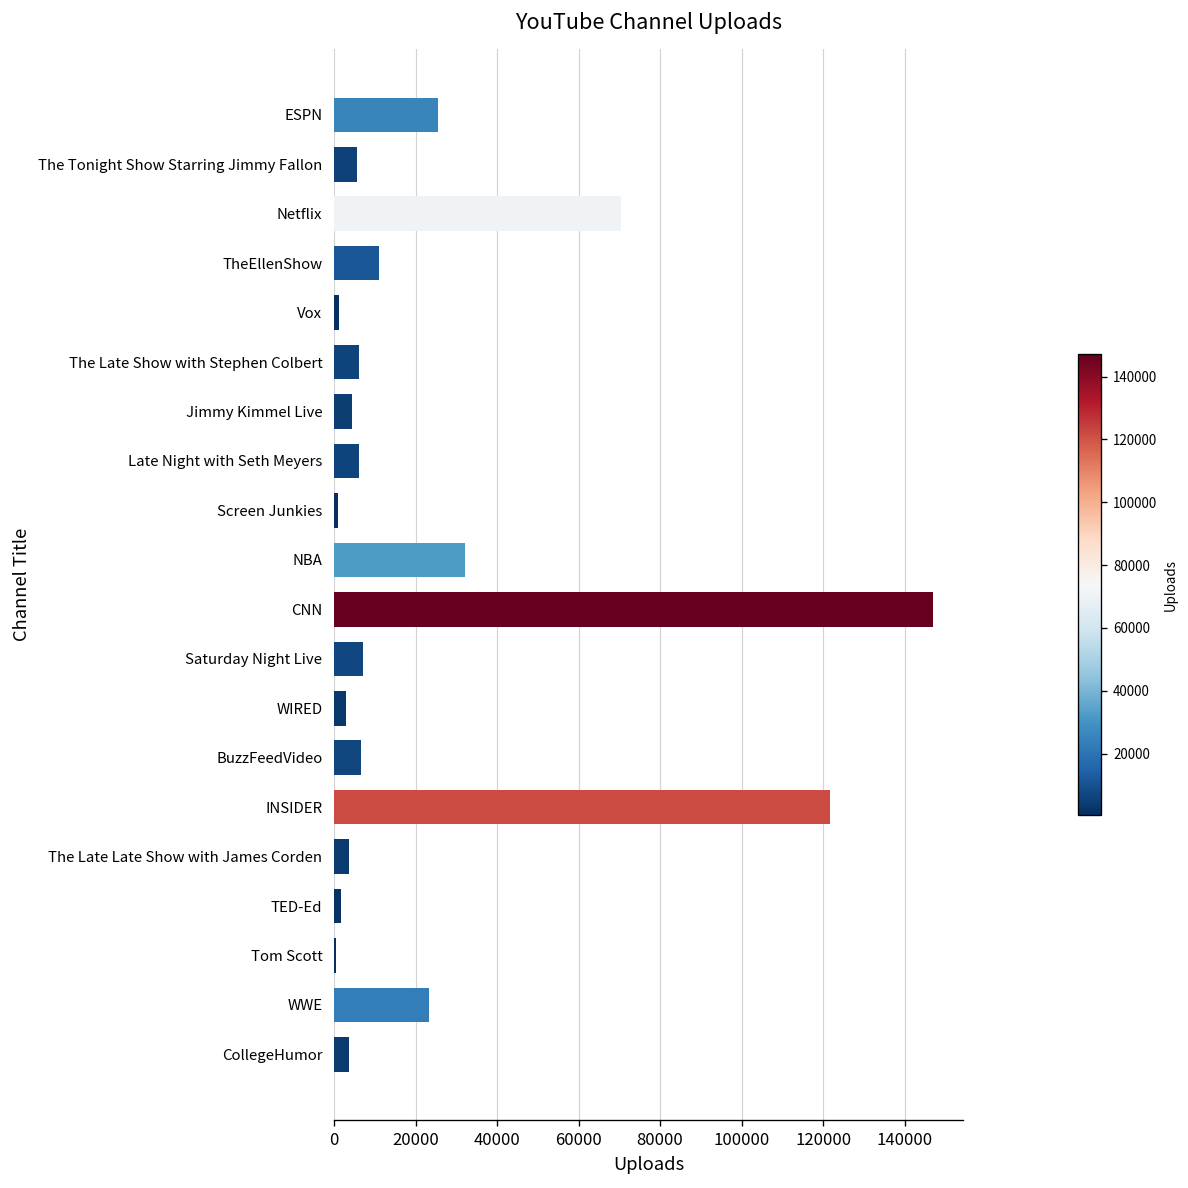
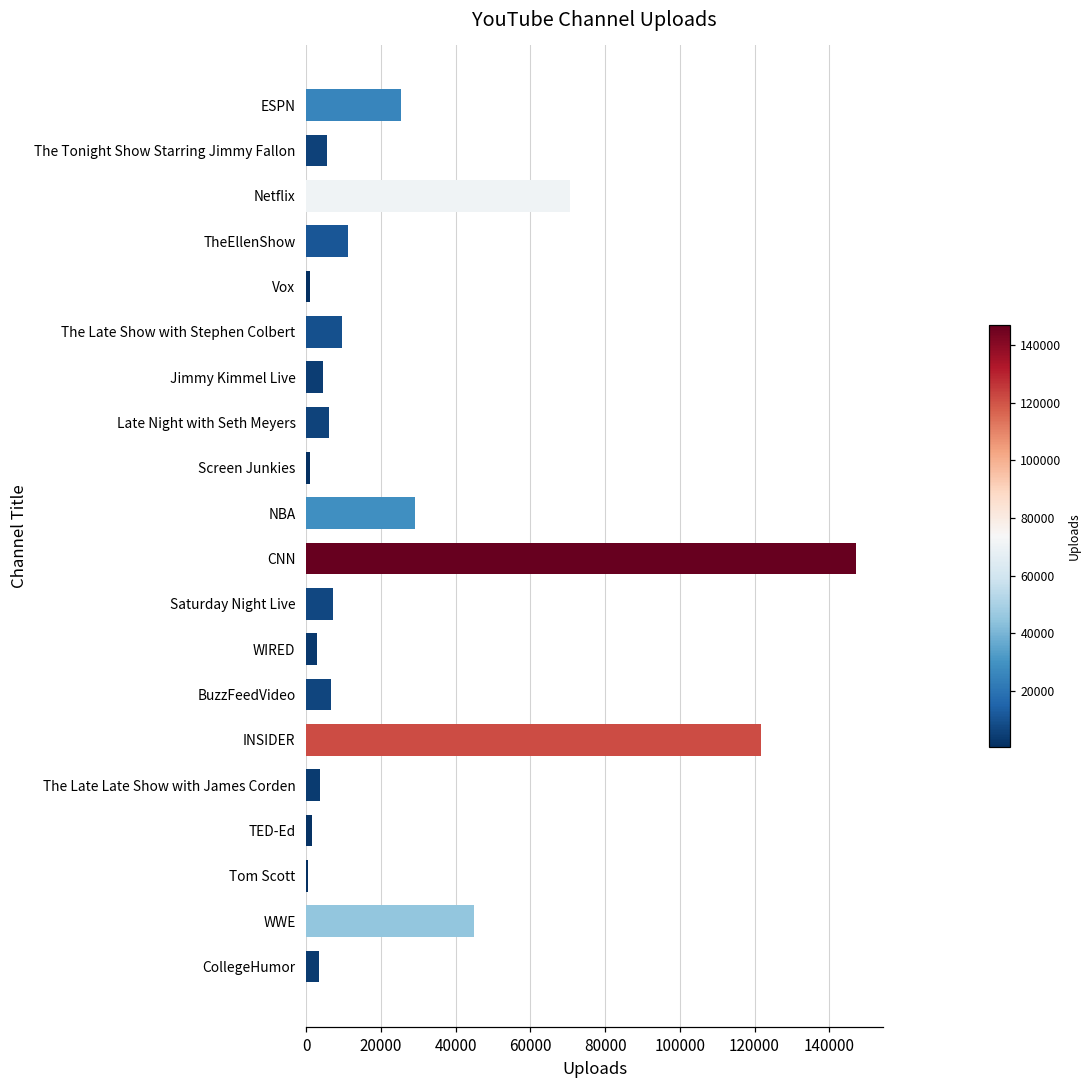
The Late Show with Stephen Colbert: 6000 -> 9000
NBA: 32000 -> 29000
WWE: 23000 -> 45000
